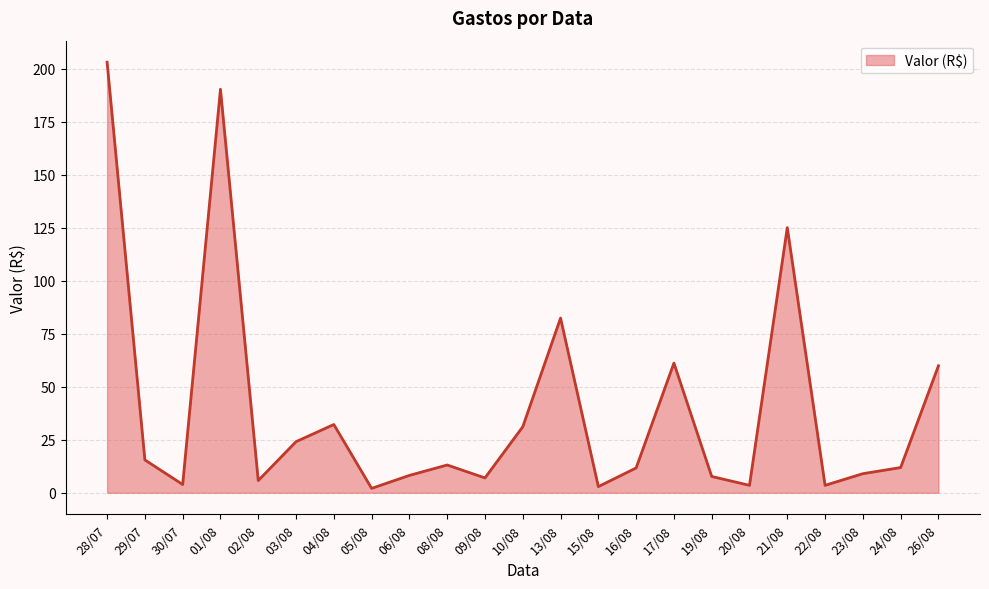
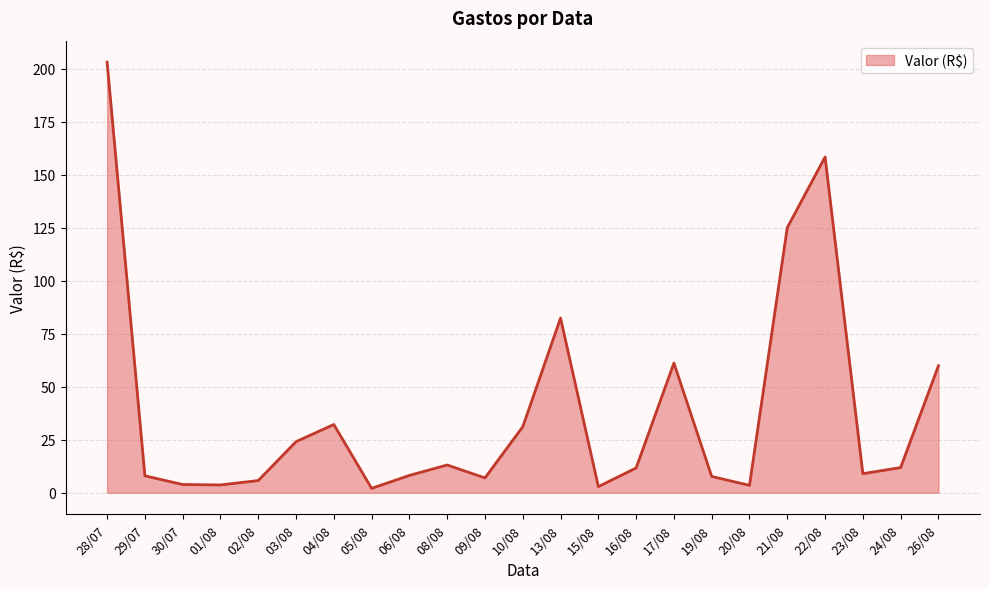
29/07: 15 -> 8
01/08: 190 -> 4
22/08: 4 -> 158
